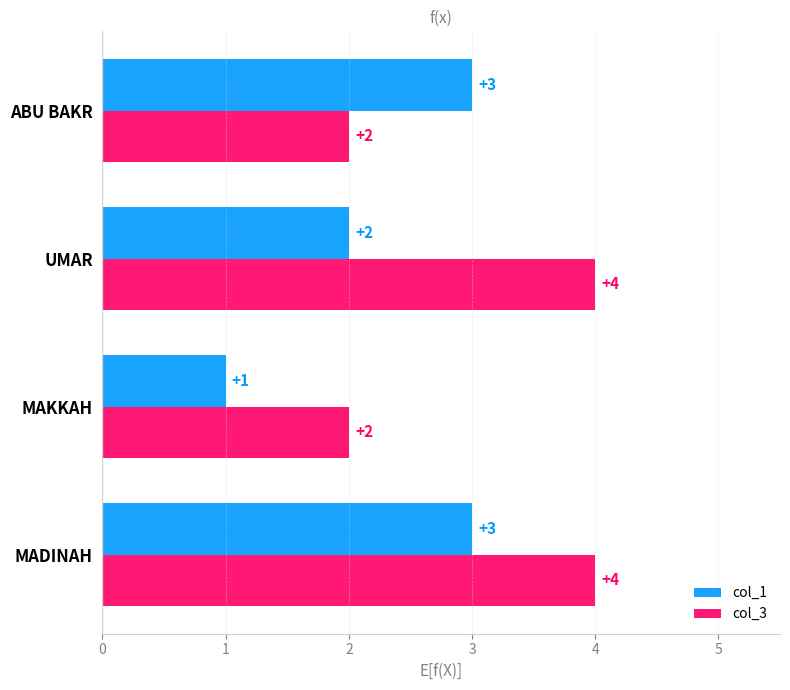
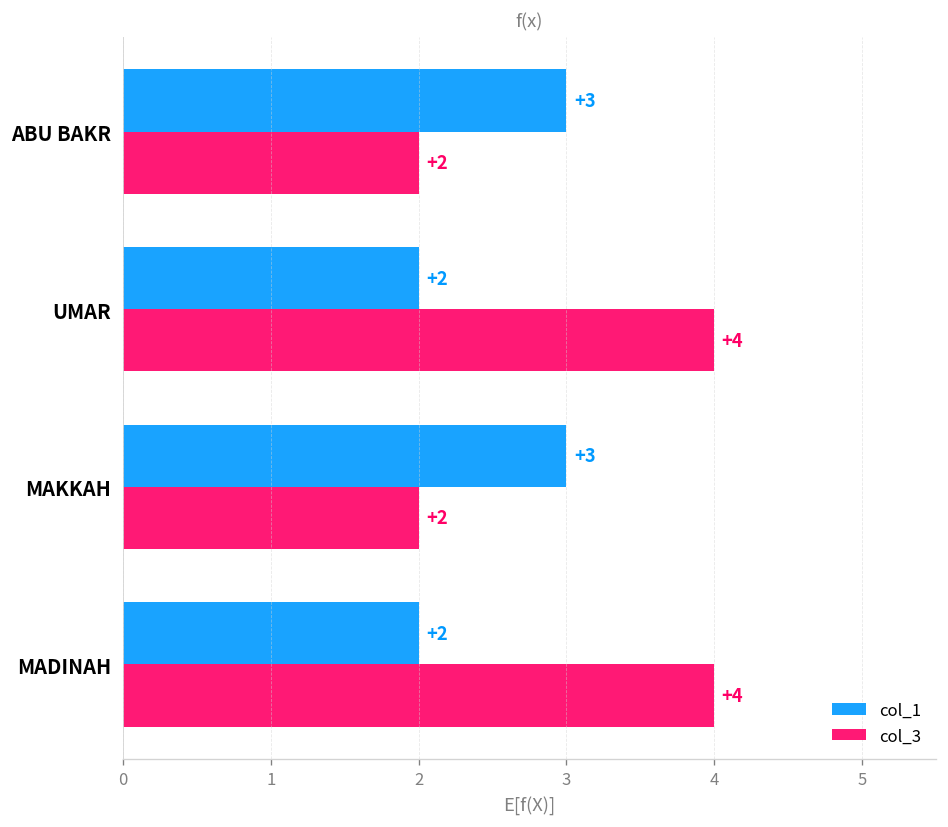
col_1, MAKKAH: +1 -> +3
col_1, MADINAH: +3 -> +2
